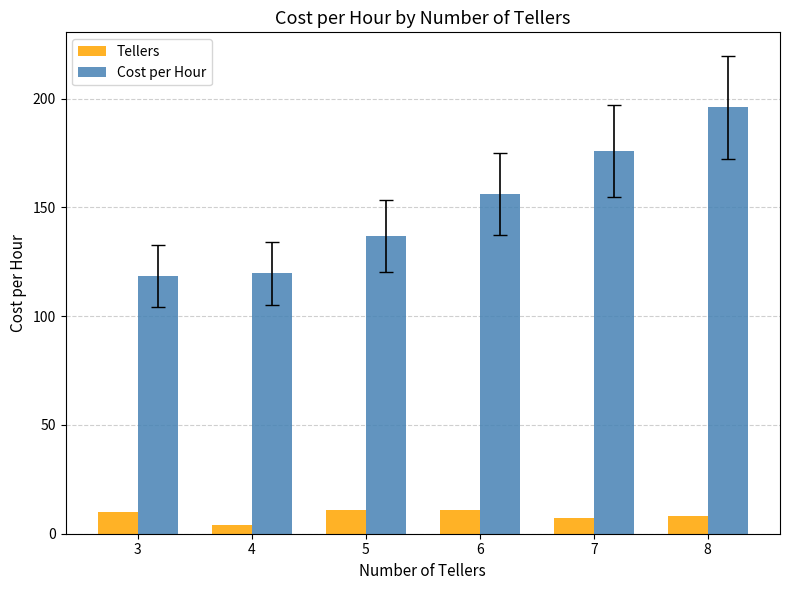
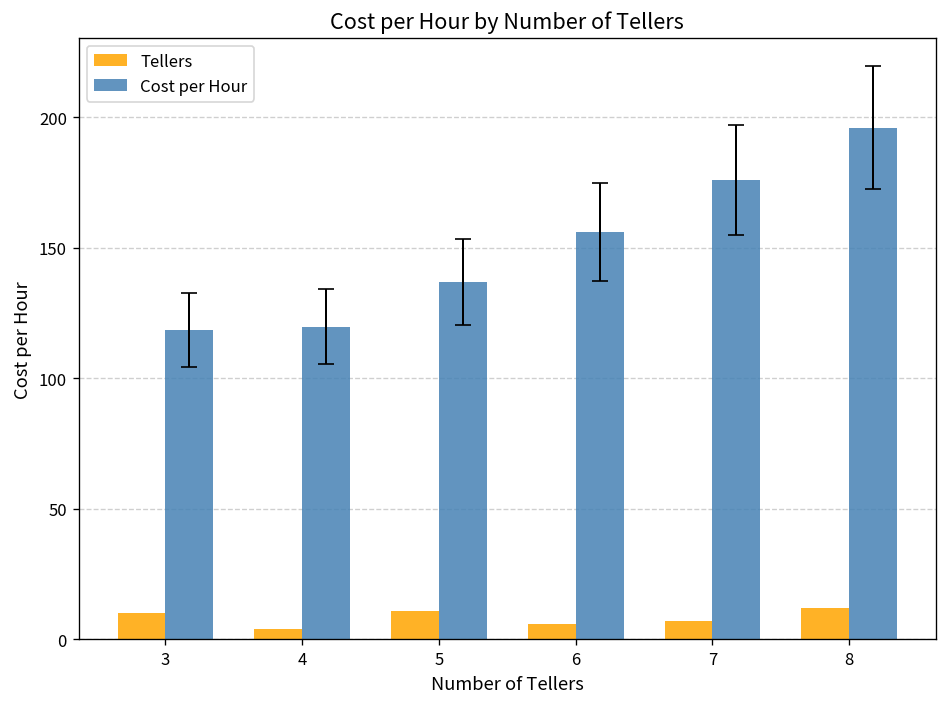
Tellers, 6: 11 -> 6
Tellers, 8: 8 -> 12
